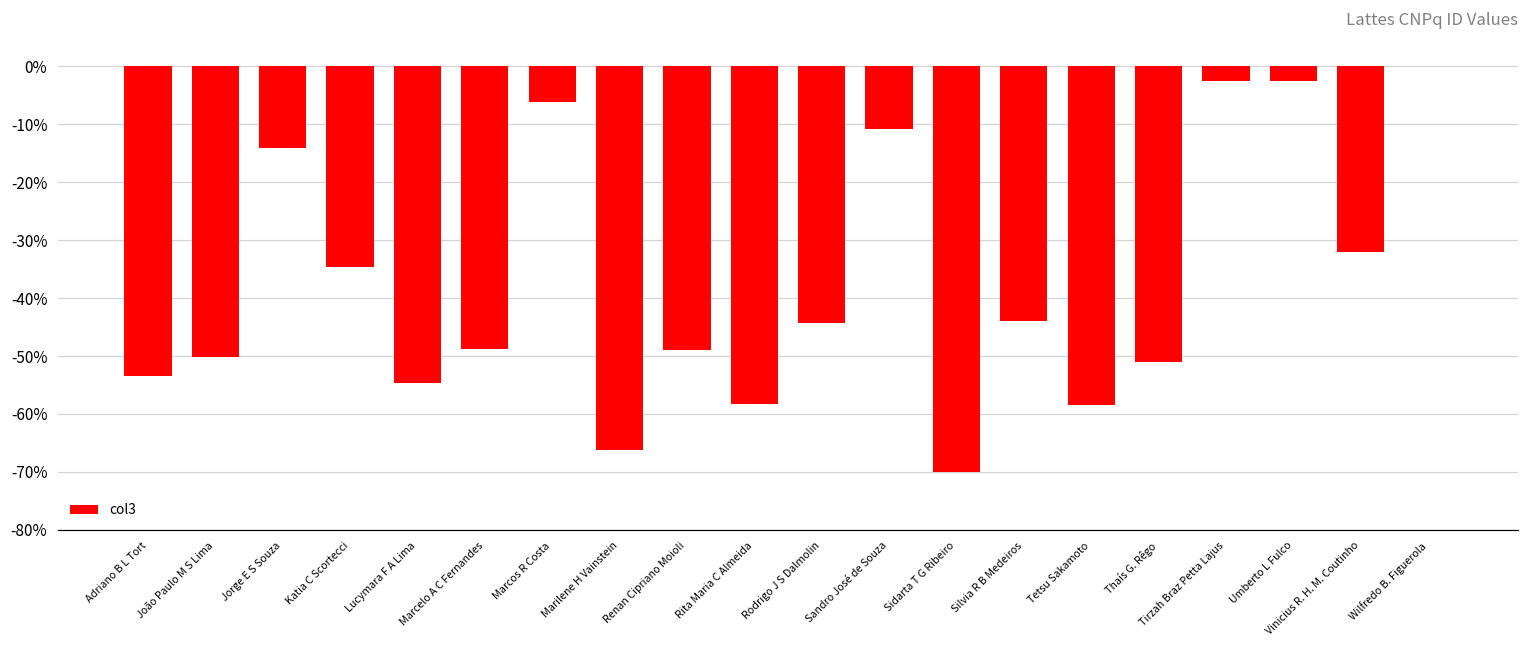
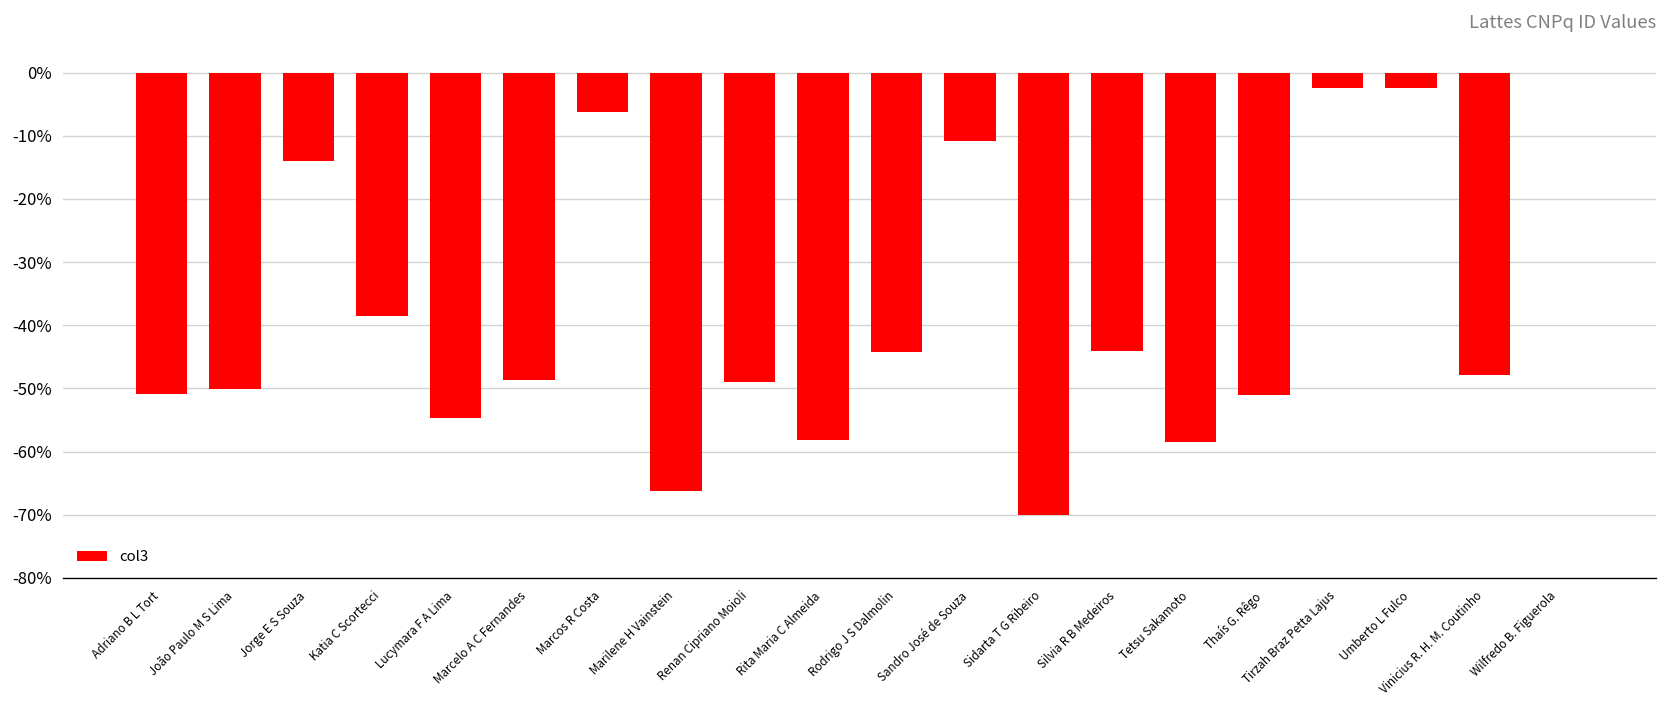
Adriano B L Tort: -53% -> -51%
Katia C Scortecci: -35% -> -39%
Vinicius R. H. M. Coutinho: -32% -> -48%
